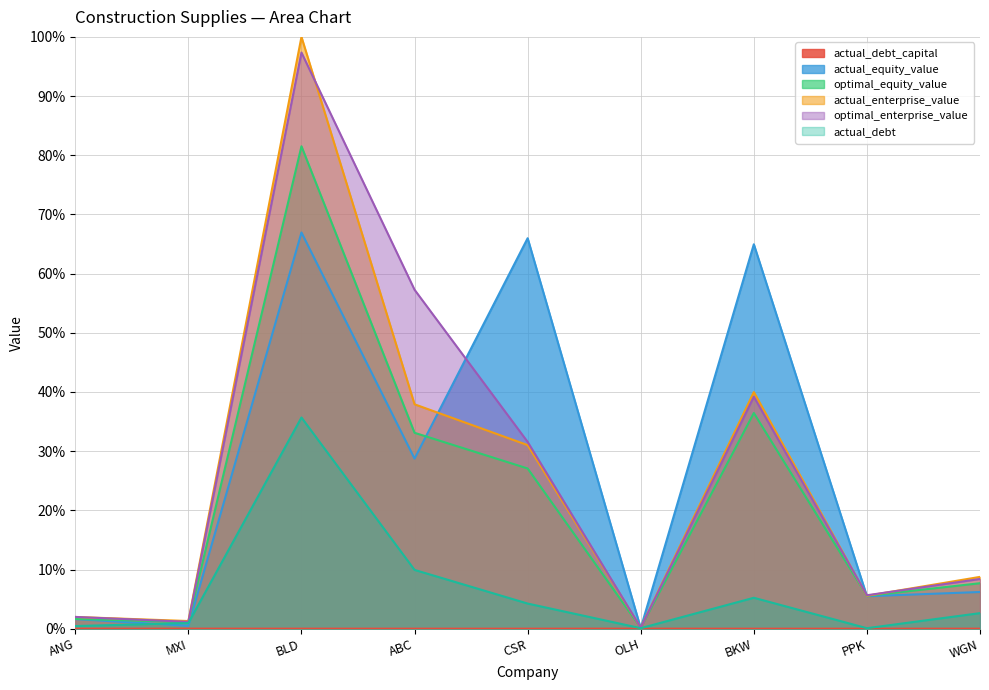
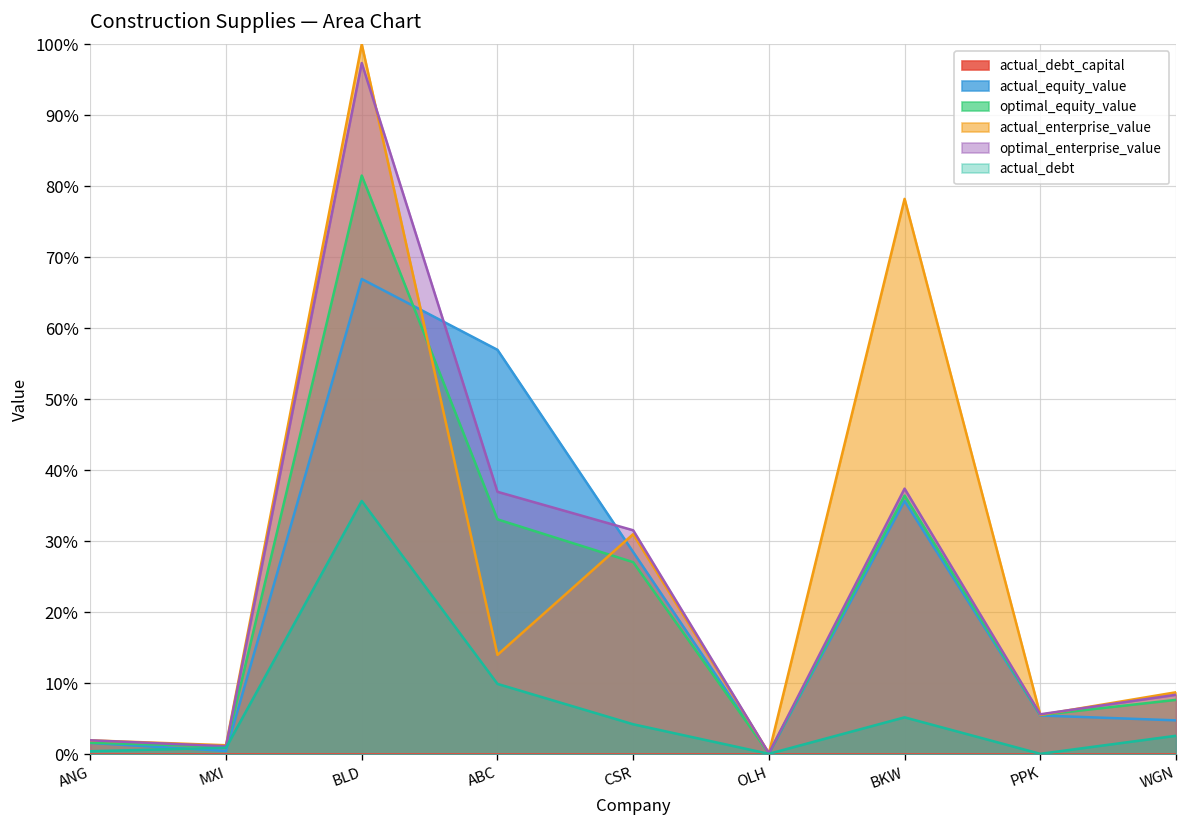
actual_equity_value, ABC: 29% -> 57%
actual_enterprise_value, ABC: 38% -> 14%
optimal_enterprise_value, ABC: 57% -> 37%
actual_equity_value, CSR: 66% -> 29%
actual_equity_value, BKW: 65% -> 36%
actual_enterprise_value, BKW: 40% -> 78%
optimal_enterprise_value, BKW: 39% -> 37%
actual_equity_value, WGN: 6% -> 5%
